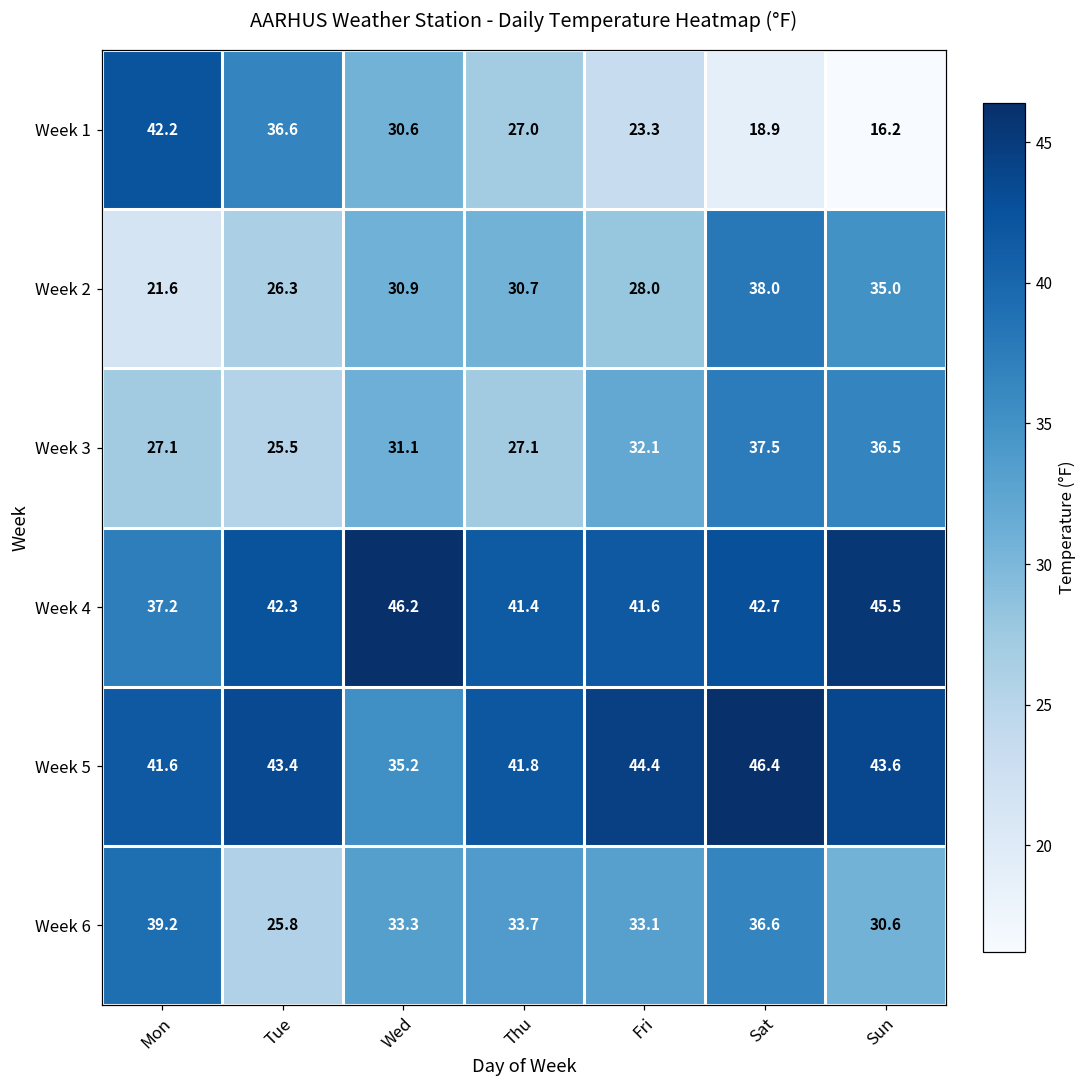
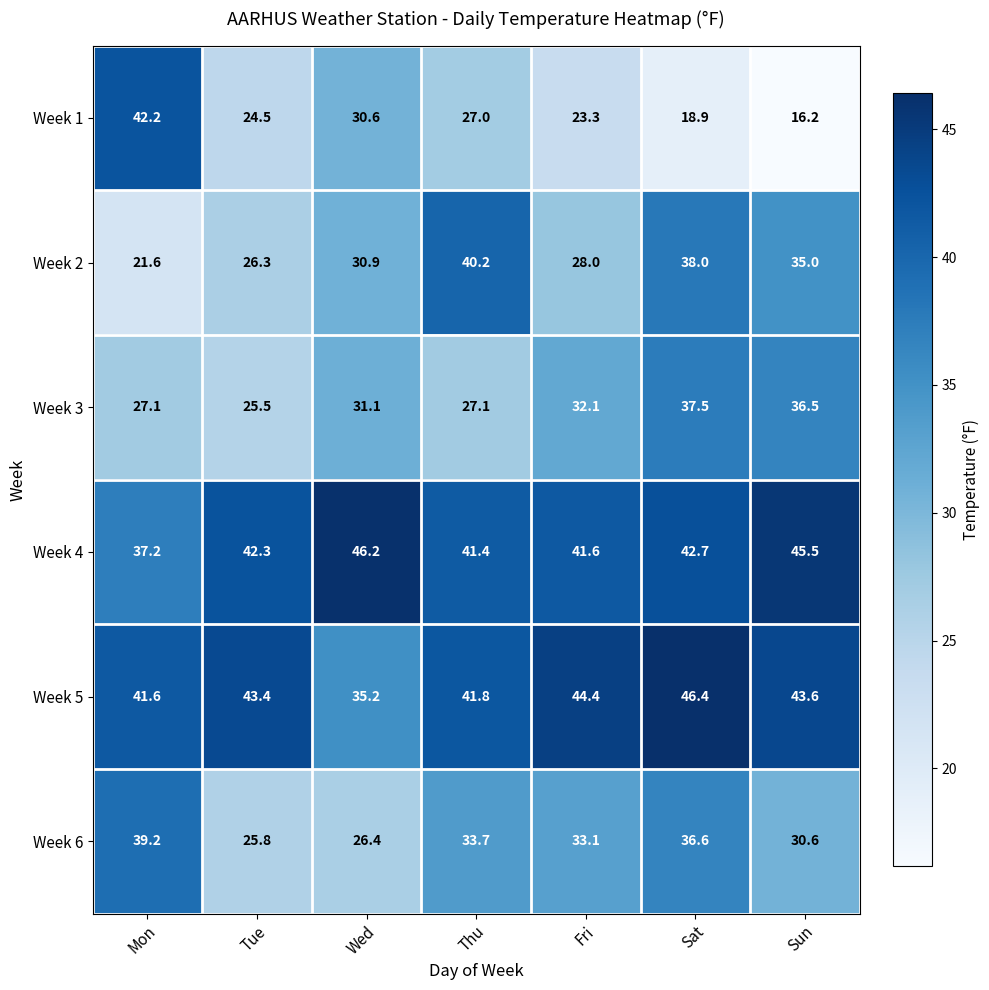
Week 1, Tue: 36.6 -> 24.5
Week 2, Thu: 30.7 -> 40.2
Week 6, Wed: 33.3 -> 26.4
